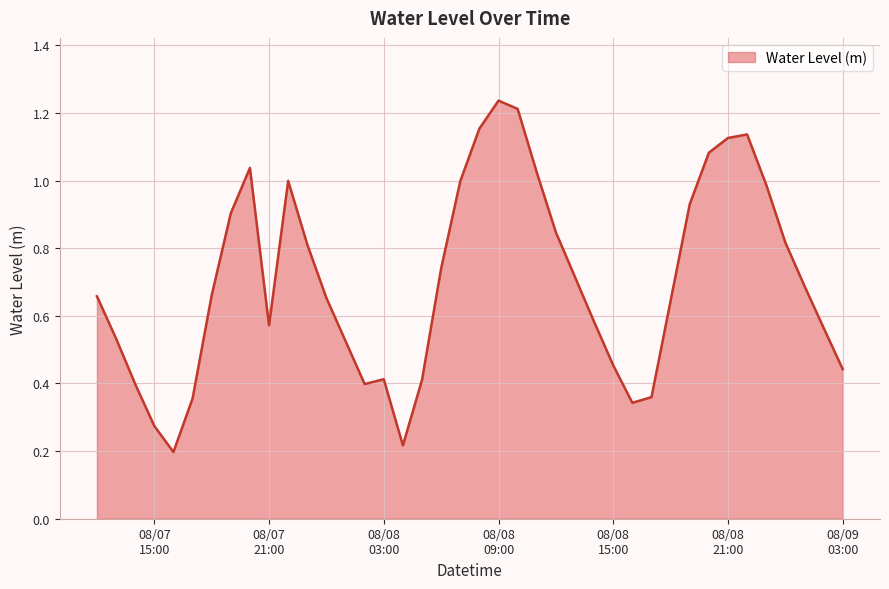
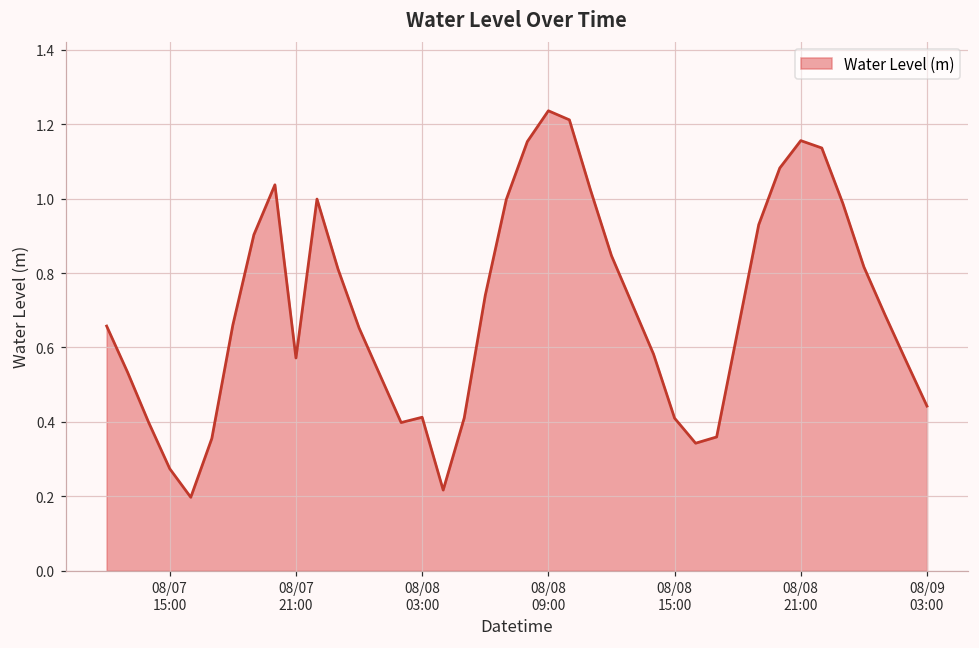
08/08 15:00: 0.45 -> 0.41
08/08 21:00: 1.13 -> 1.16
